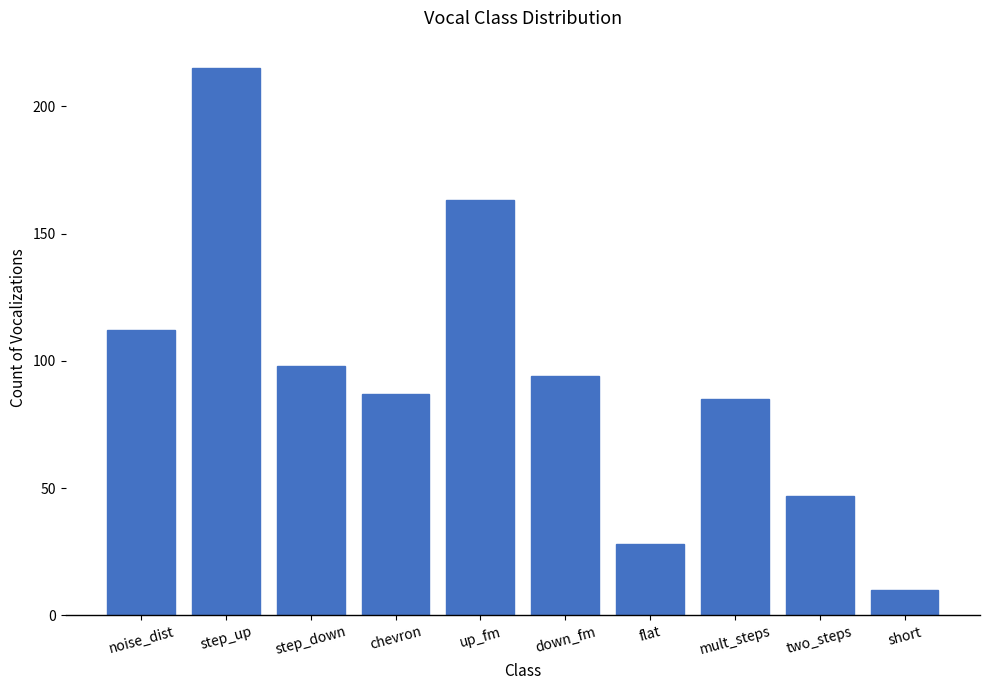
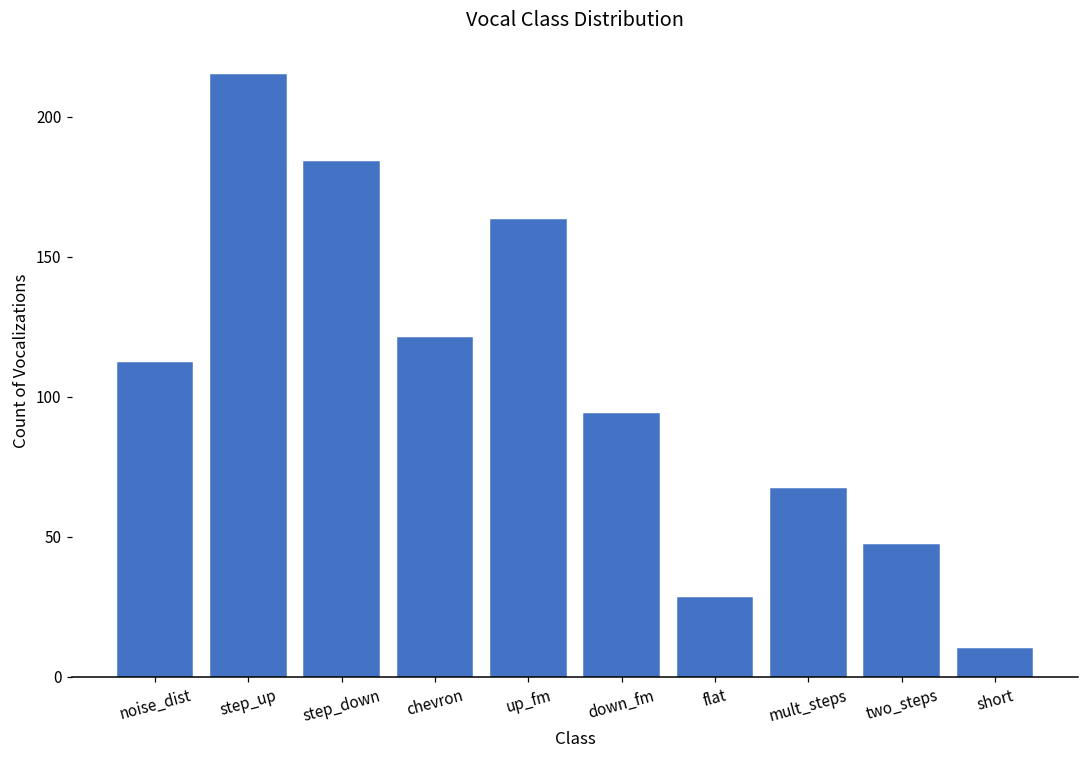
step_down: 98 -> 184
chevron: 87 -> 121
mult_steps: 85 -> 67
